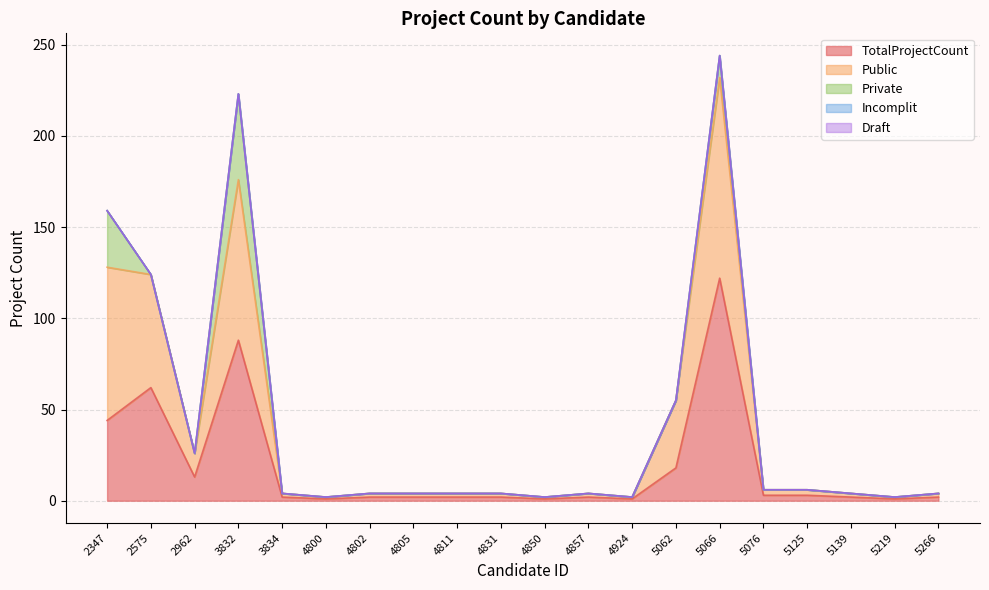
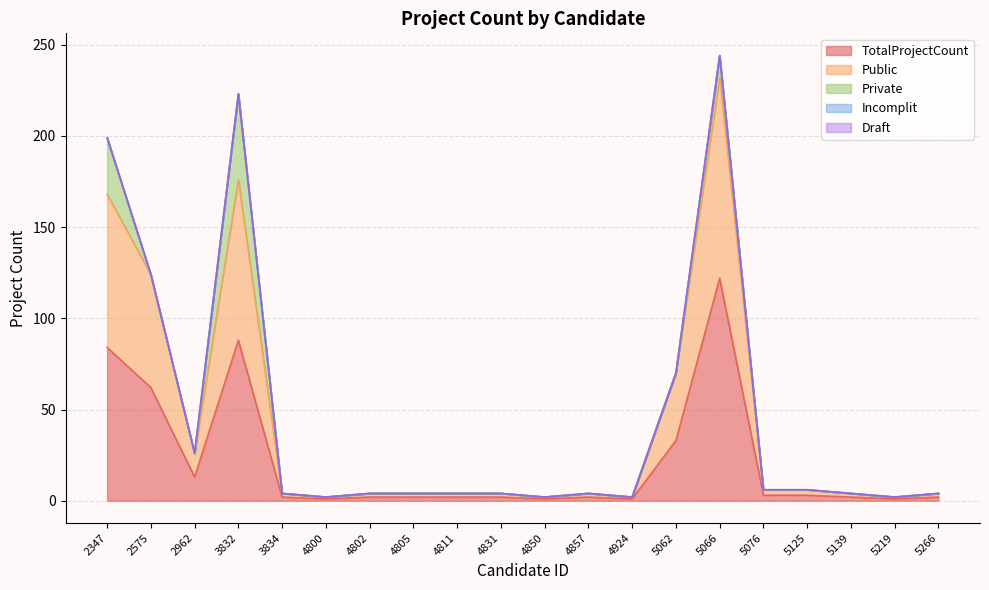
TotalProjectCount, 2347: 44 -> 84
TotalProjectCount, 5062: 18 -> 33
